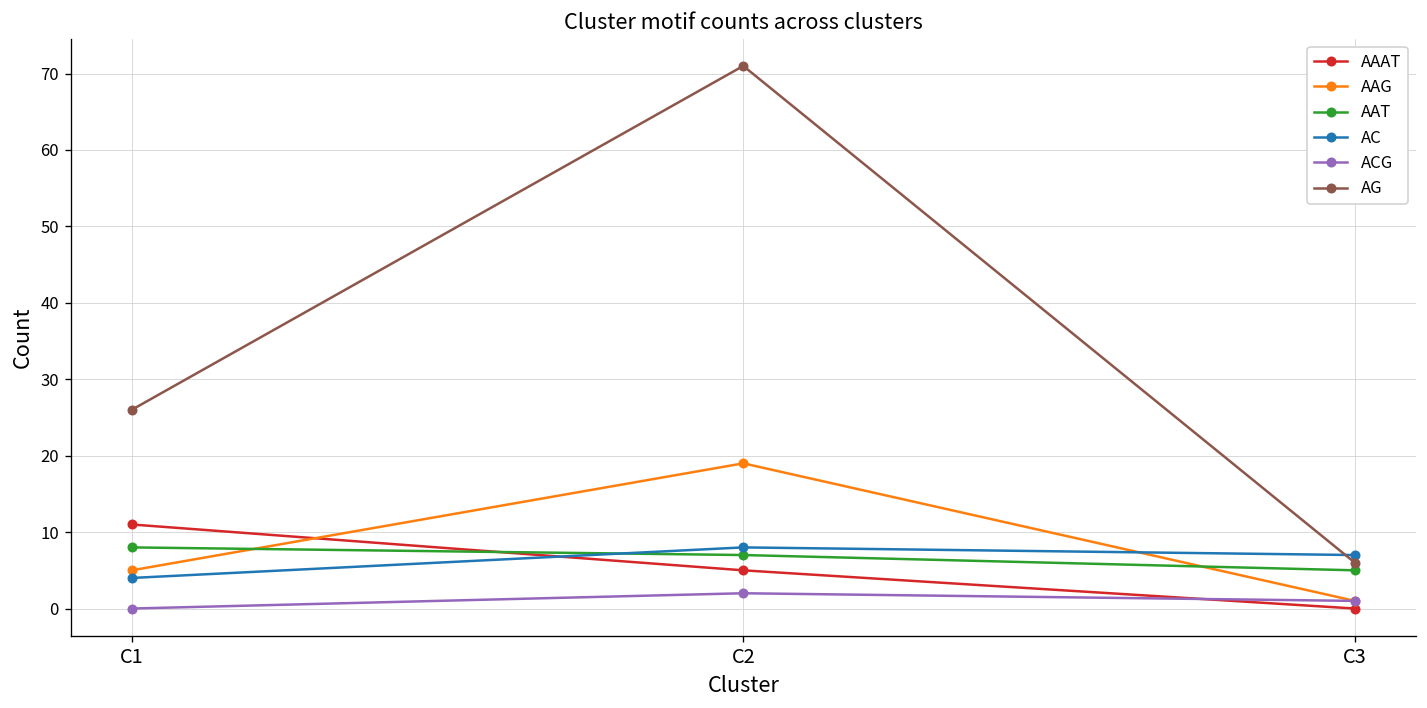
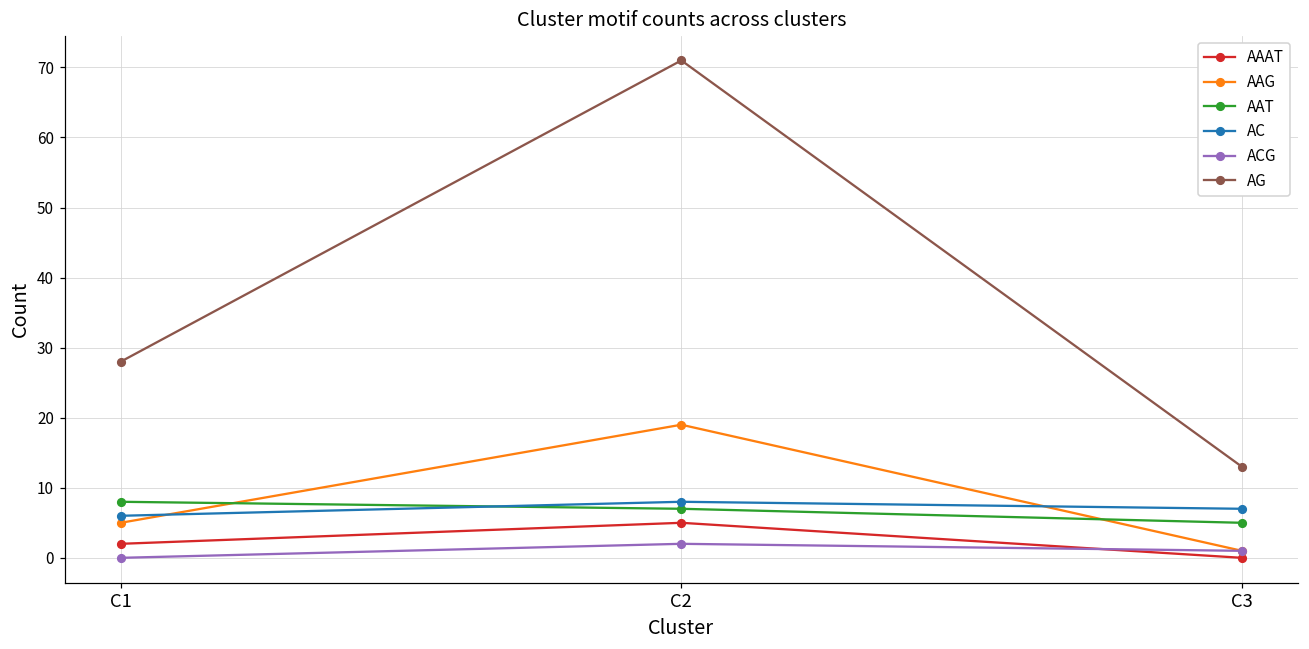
AAAT, C1: 11 -> 2
AC, C1: 4 -> 6
AG, C1: 26 -> 28
AG, C3: 6 -> 13
